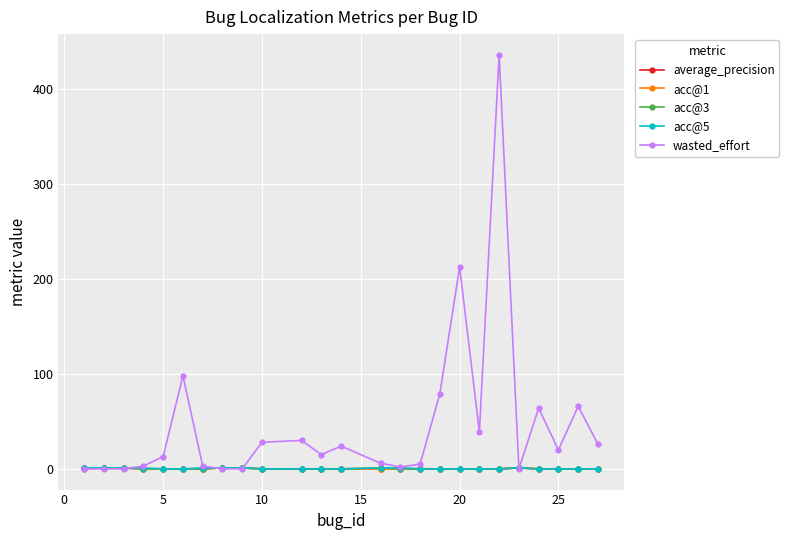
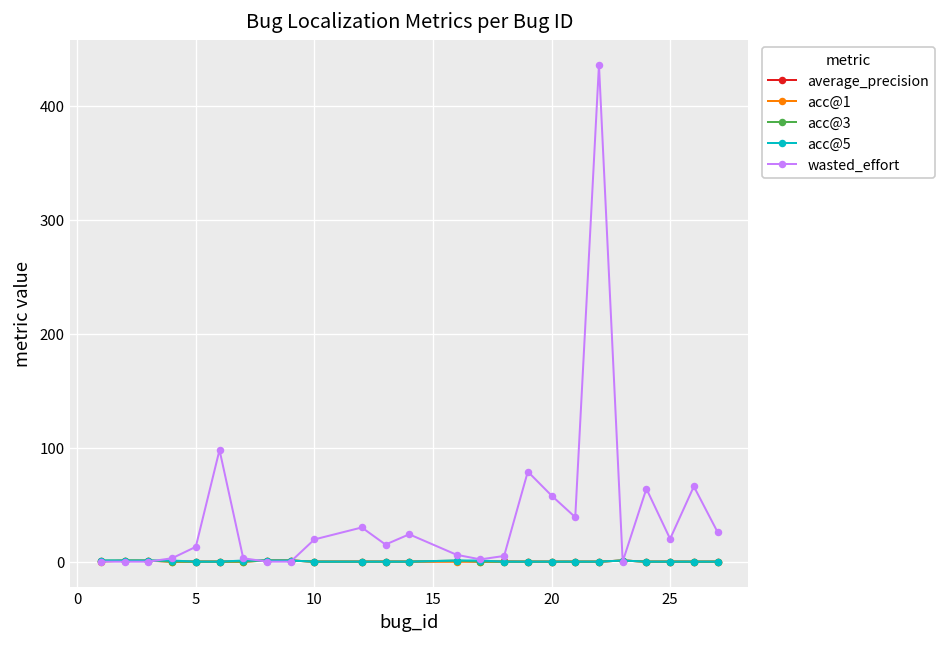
wasted_effort, 10: 30 -> 20
wasted_effort, 20: 210 -> 60
